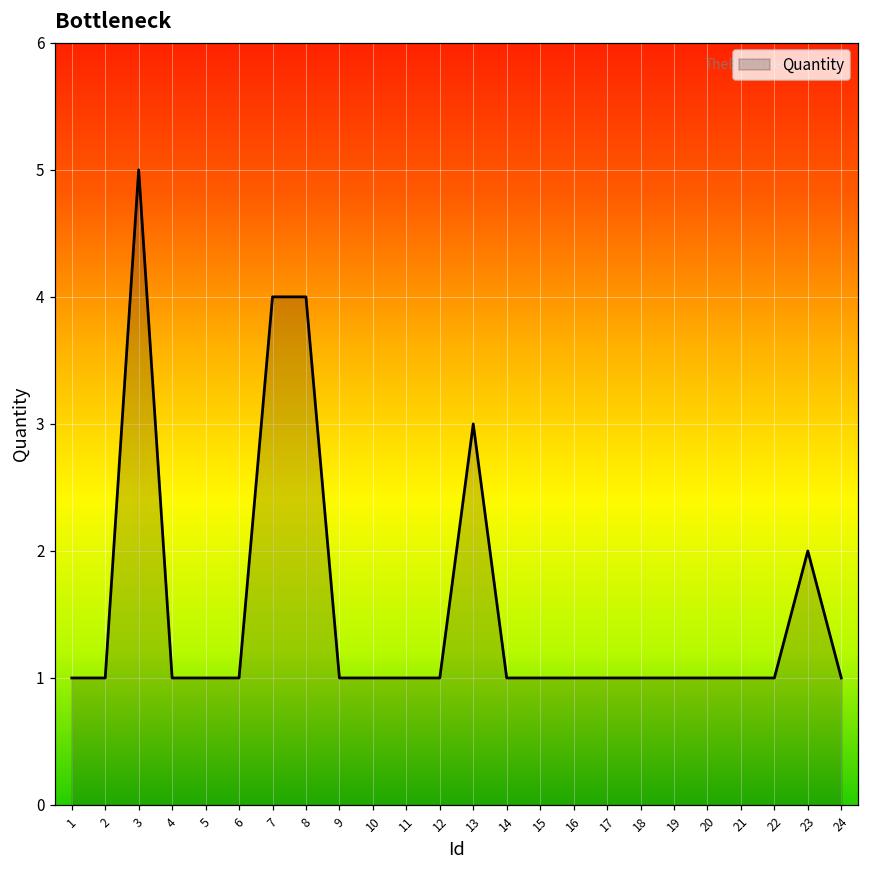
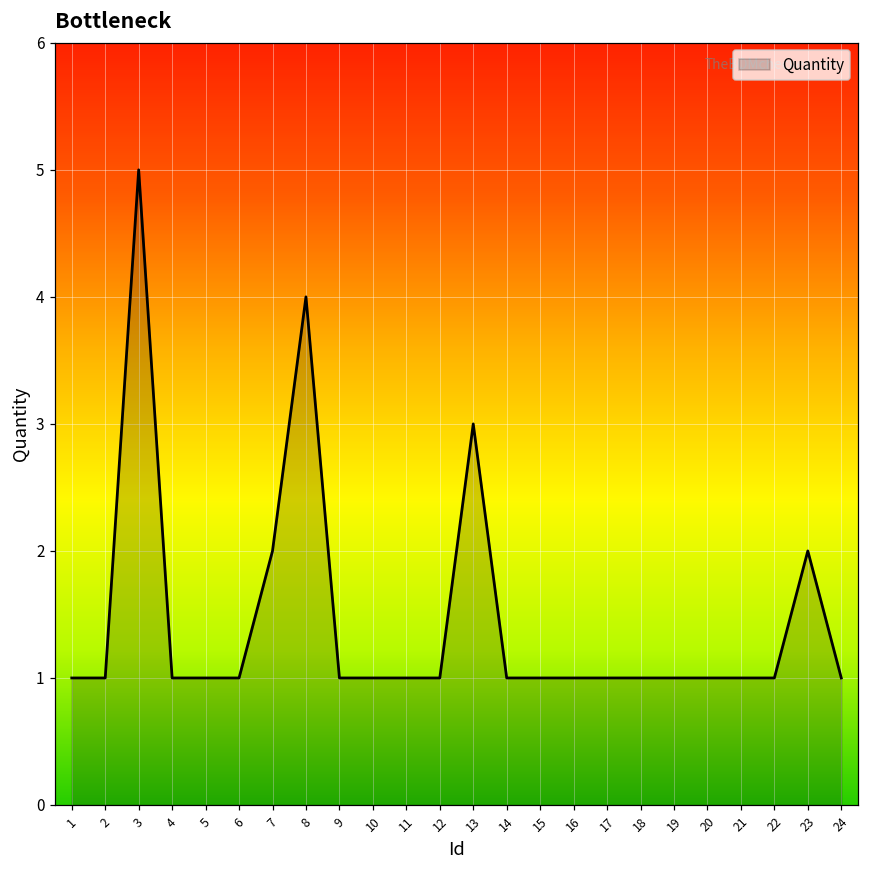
7: 4 -> 2
